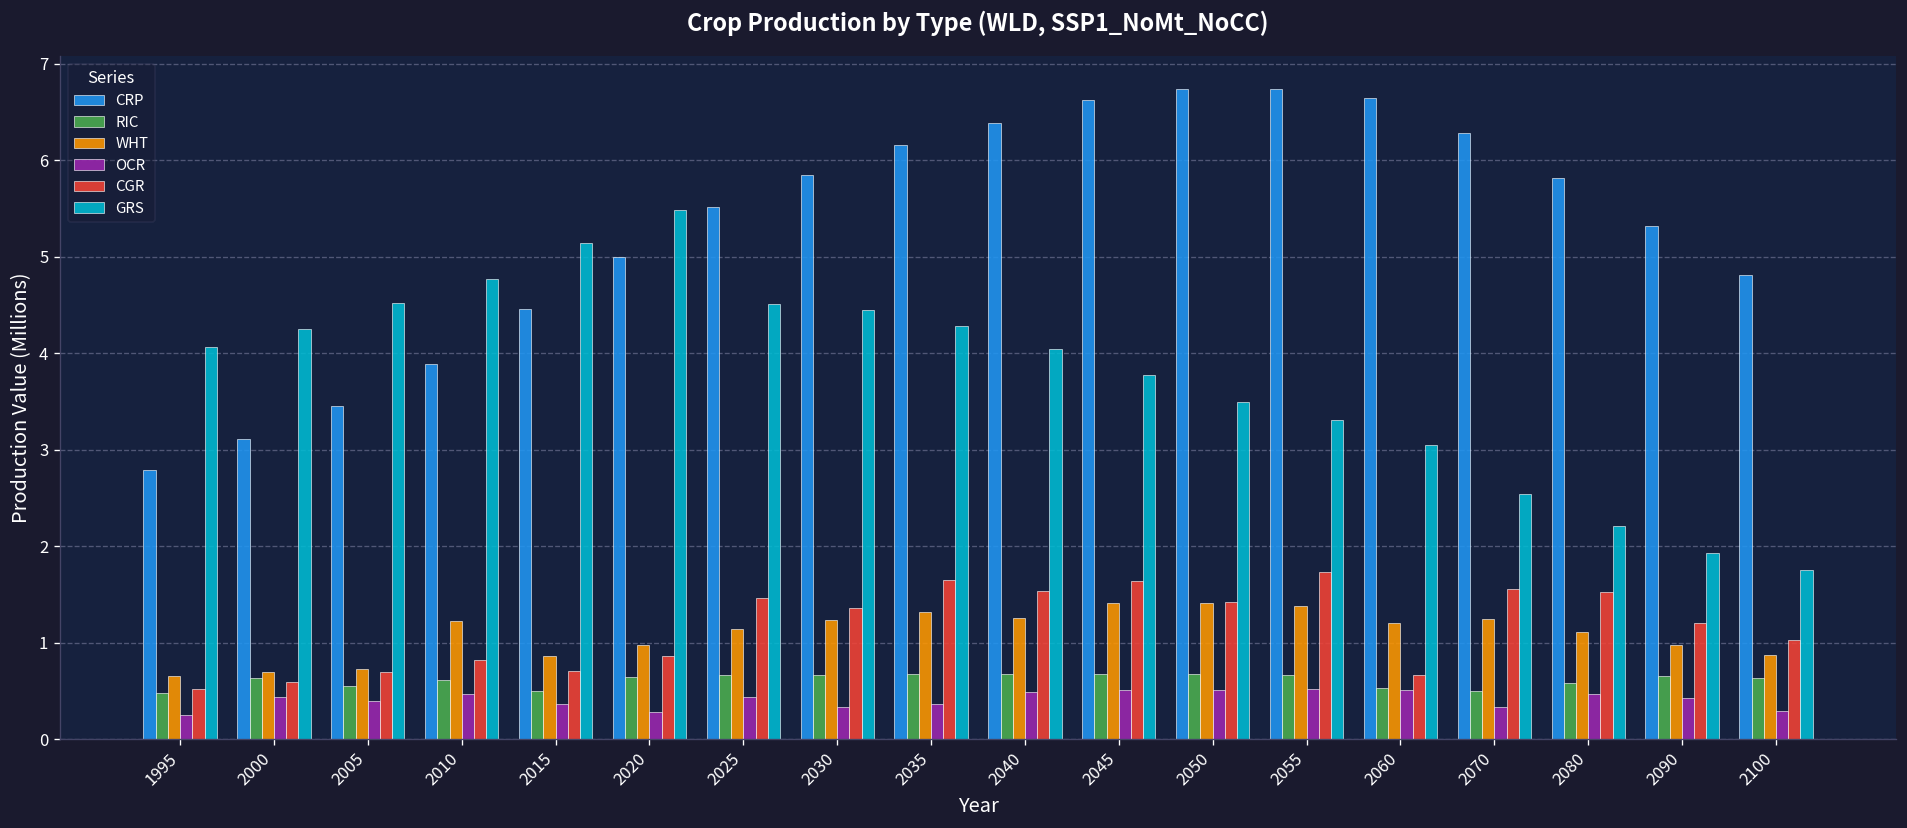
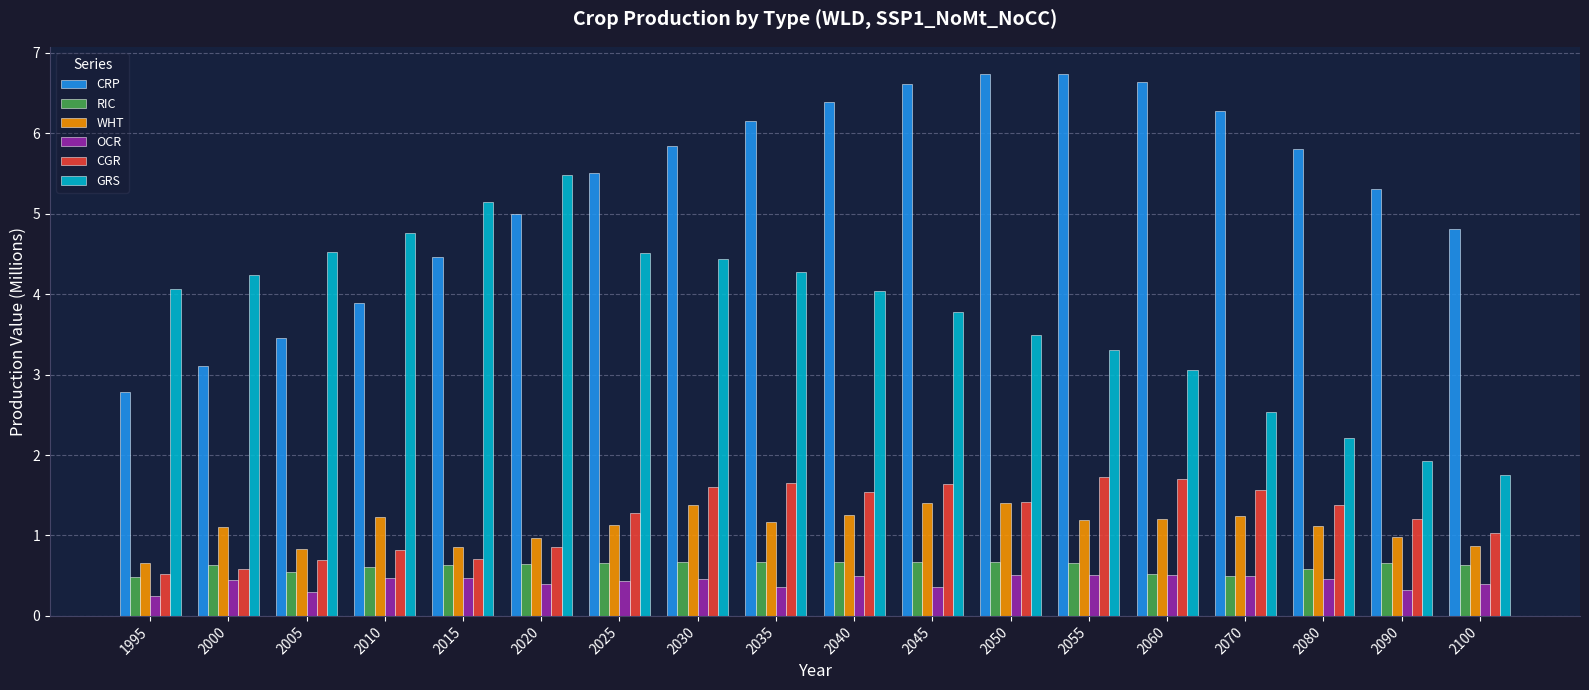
WHT, 2000: 0.7 -> 1.1
WHT, 2005: 0.7 -> 0.8
OCR, 2005: 0.4 -> 0.3
RIC, 2015: 0.5 -> 0.6
OCR, 2015: 0.4 -> 0.5
OCR, 2020: 0.3 -> 0.4
CGR, 2025: 1.5 -> 1.3
WHT, 2030: 1.2 -> 1.4
OCR, 2030: 0.3 -> 0.5
CGR, 2030: 1.4 -> 1.6
WHT, 2035: 1.3 -> 1.2
OCR, 2045: 0.5 -> 0.4
WHT, 2055: 1.4 -> 1.2
CGR, 2060: 0.7 -> 1.7
OCR, 2070: 0.3 -> 0.5
CGR, 2080: 1.5 -> 1.4
OCR, 2090: 0.4 -> 0.3
OCR, 2100: 0.3 -> 0.4
